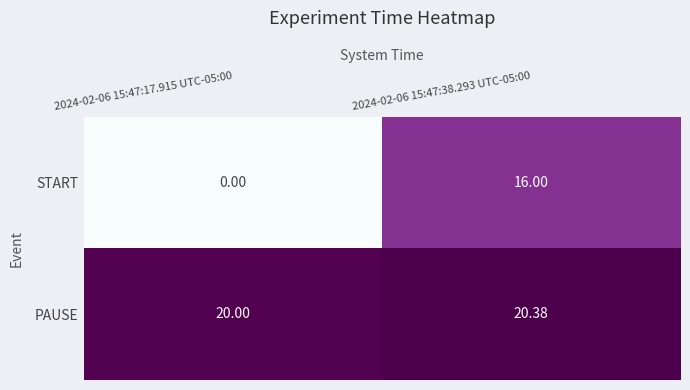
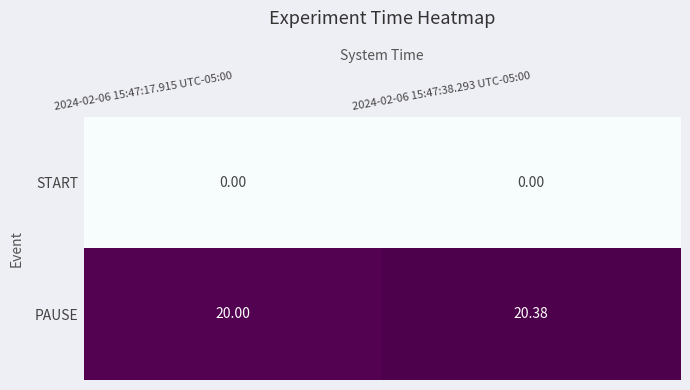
START, 2024-02-06 15:47:38.293 UTC-05:00: 16.00 -> 0.00
